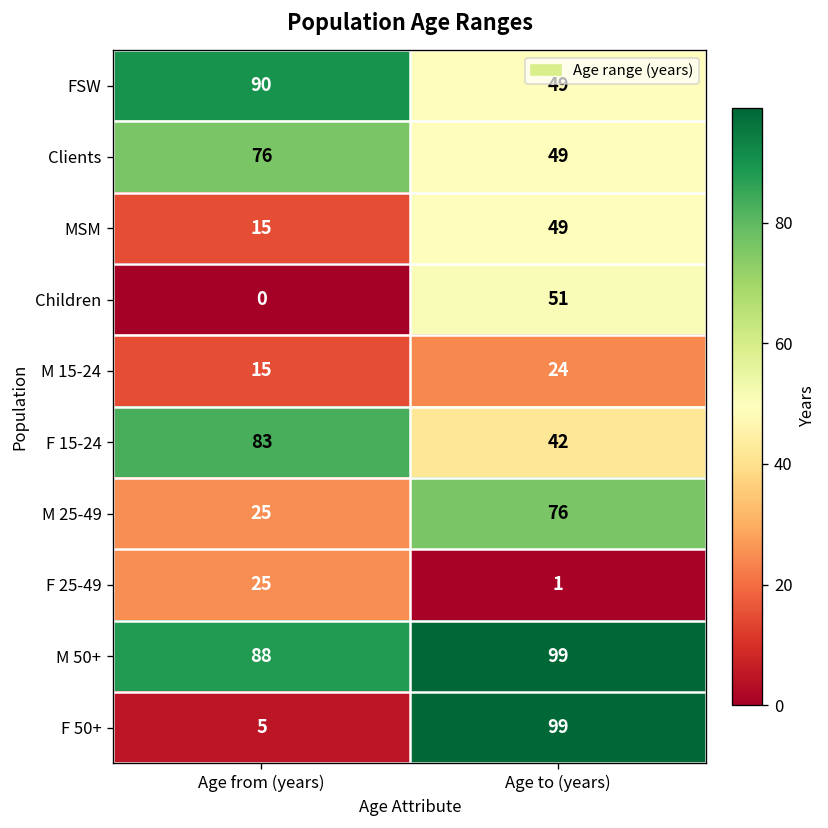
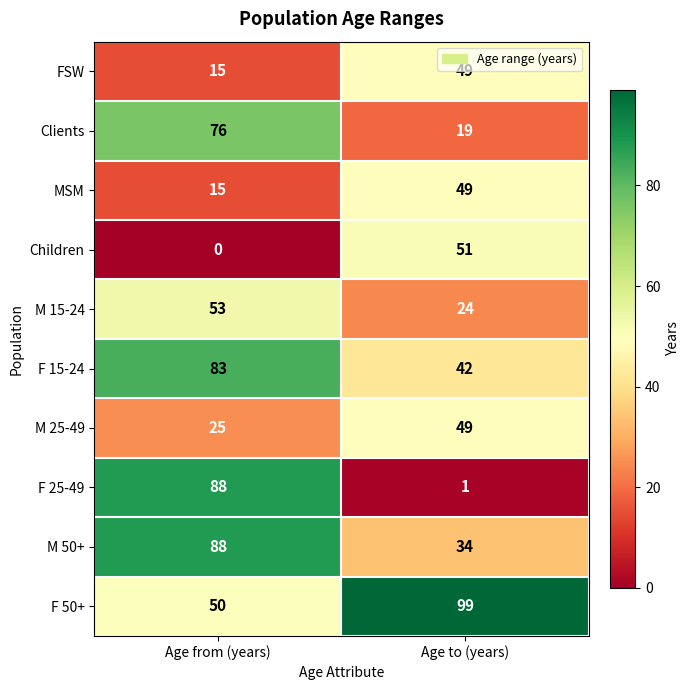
FSW, Age from (years): 90 -> 15
Clients, Age to (years): 49 -> 19
M 15-24, Age from (years): 15 -> 53
M 25-49, Age to (years): 76 -> 49
F 25-49, Age from (years): 25 -> 88
M 50+, Age to (years): 99 -> 34
F 50+, Age from (years): 5 -> 50
